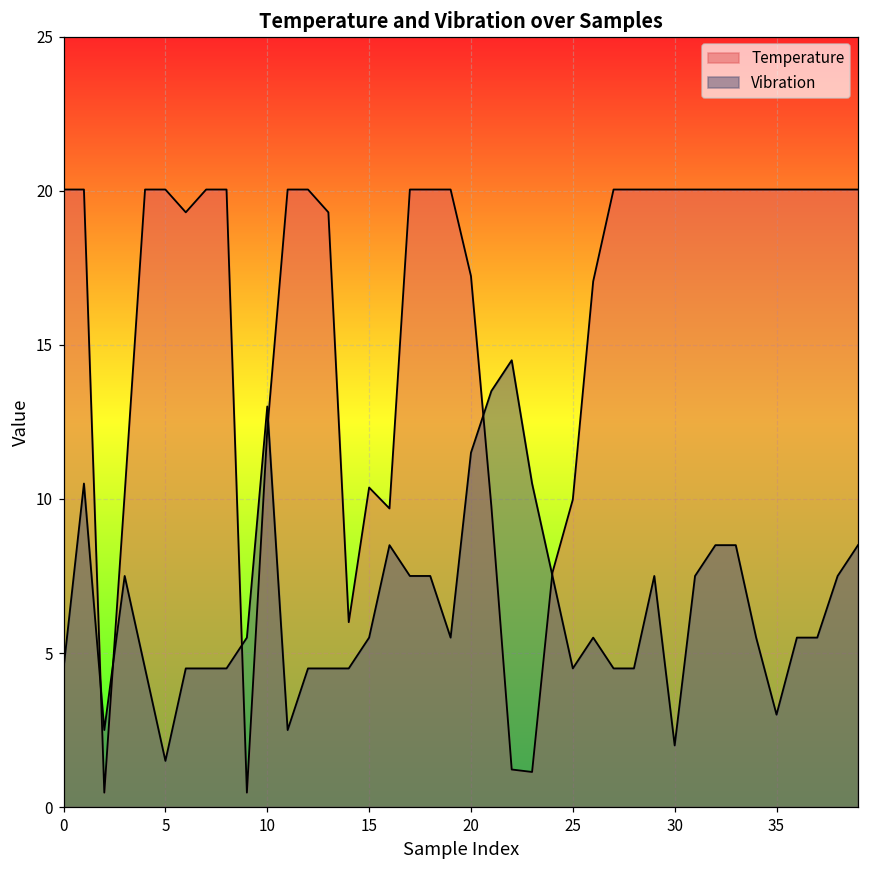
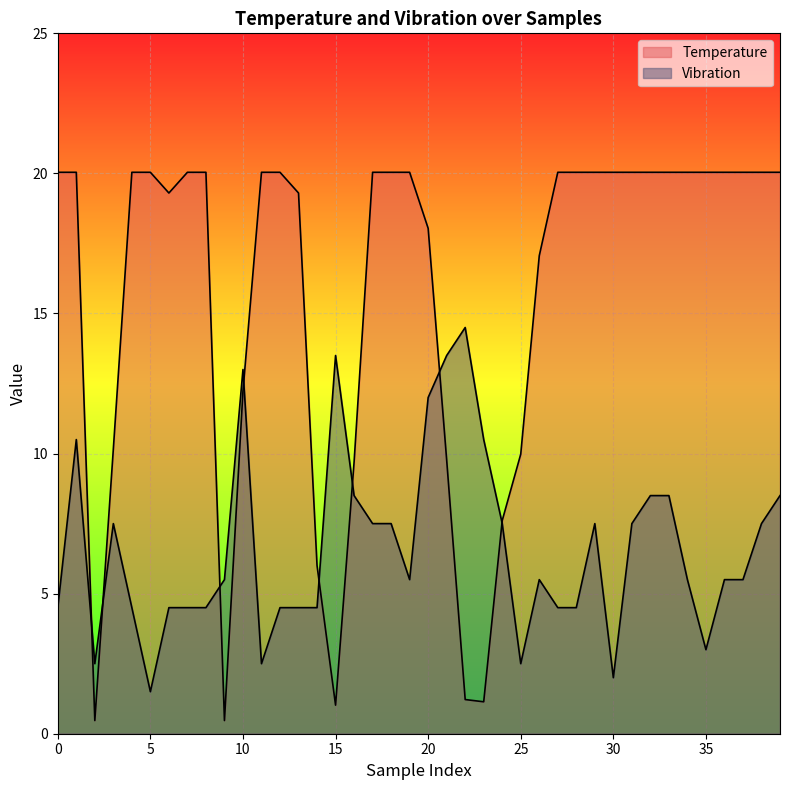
Temperature, 15: 10.4 -> 1.0
Vibration, 15: 5.5 -> 13.5
Temperature, 20: 17.2 -> 18.0
Vibration, 20: 11.5 -> 12.0
Vibration, 25: 4.5 -> 2.5
